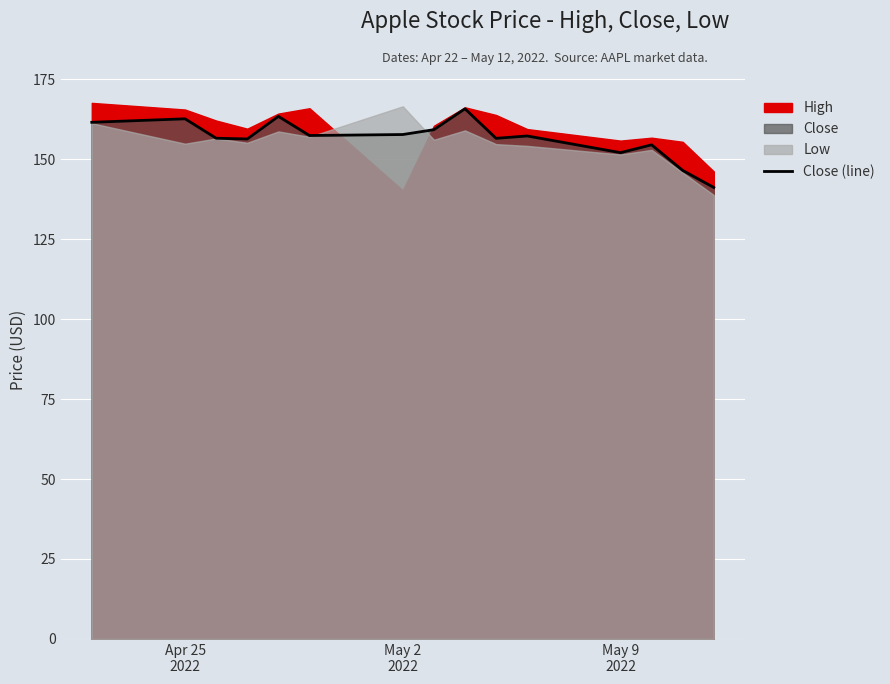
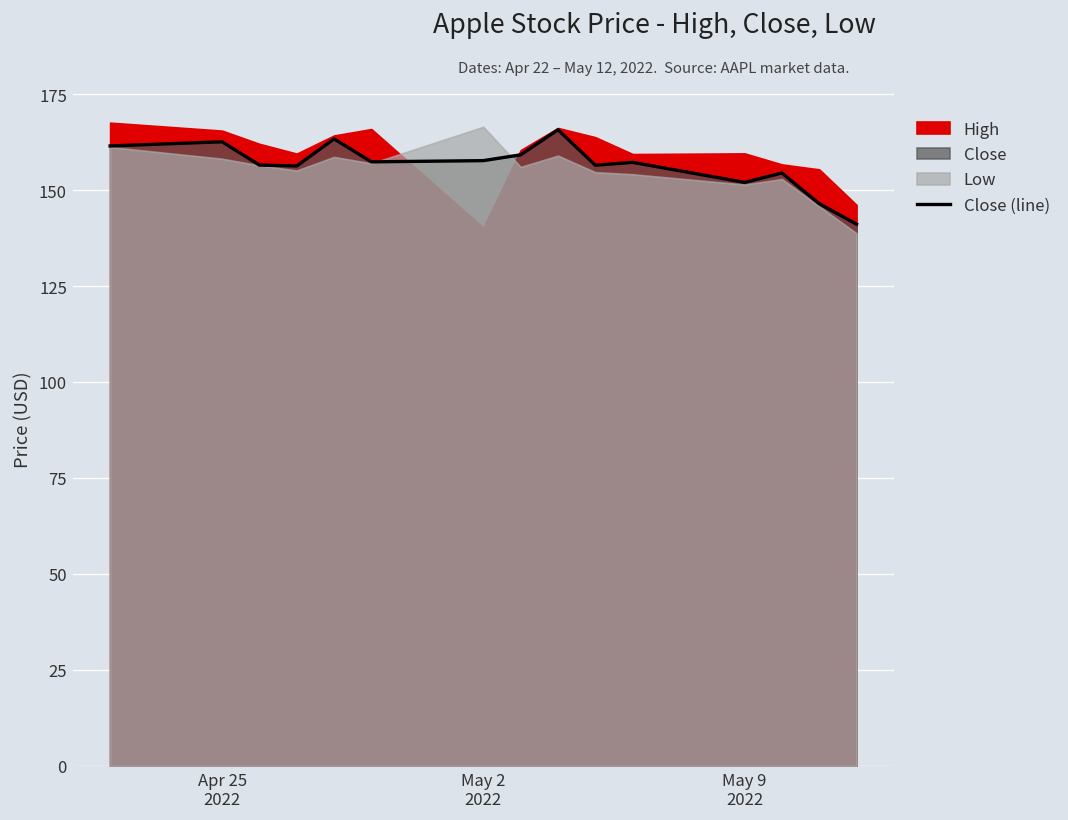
Low, Apr 25 2022: 155 -> 158
High, May 9 2022: 156 -> 160
